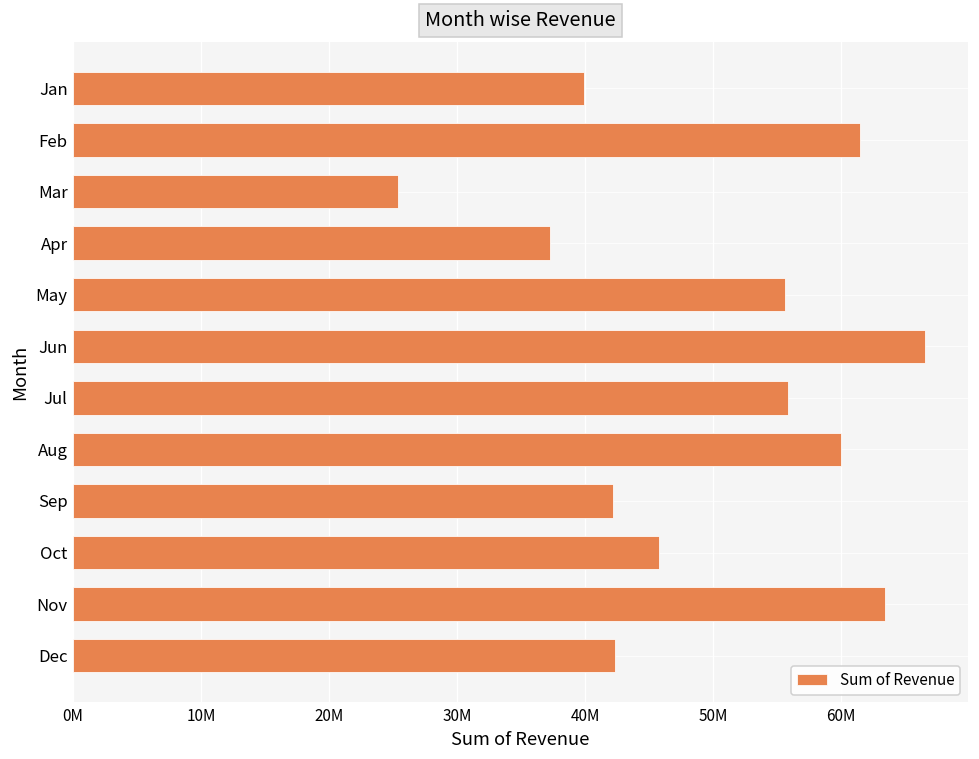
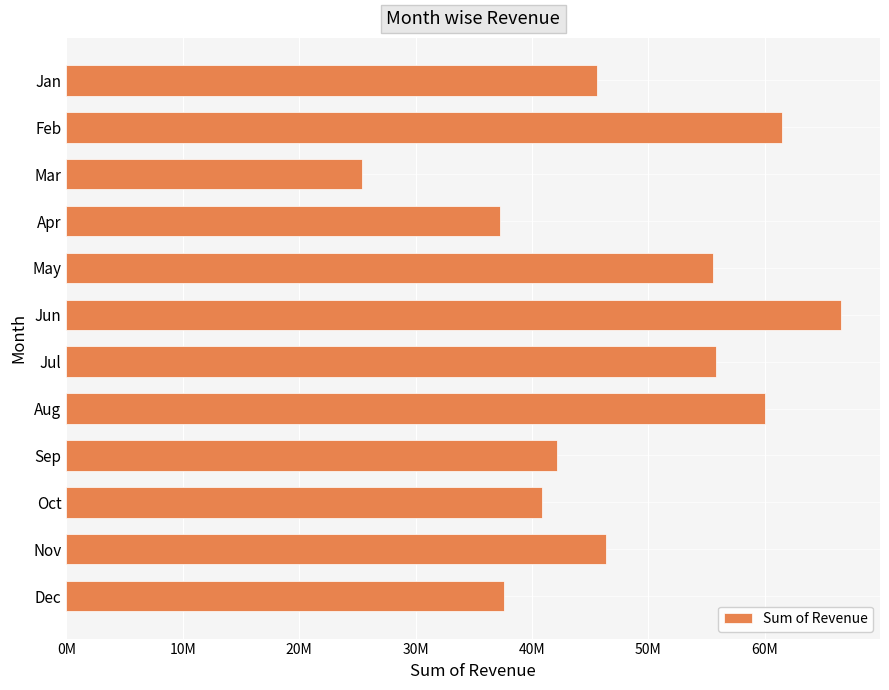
Jan: 39900000 -> 45600000
Oct: 45800000 -> 40900000
Nov: 63400000 -> 46400000
Dec: 42300000 -> 37600000
